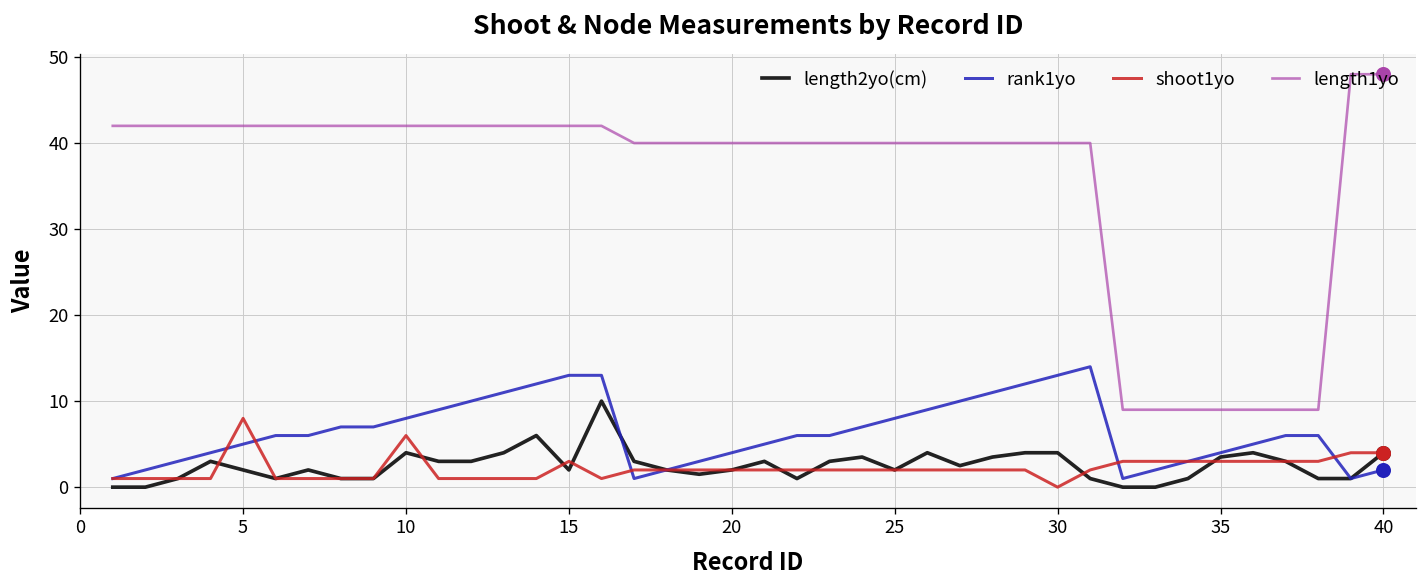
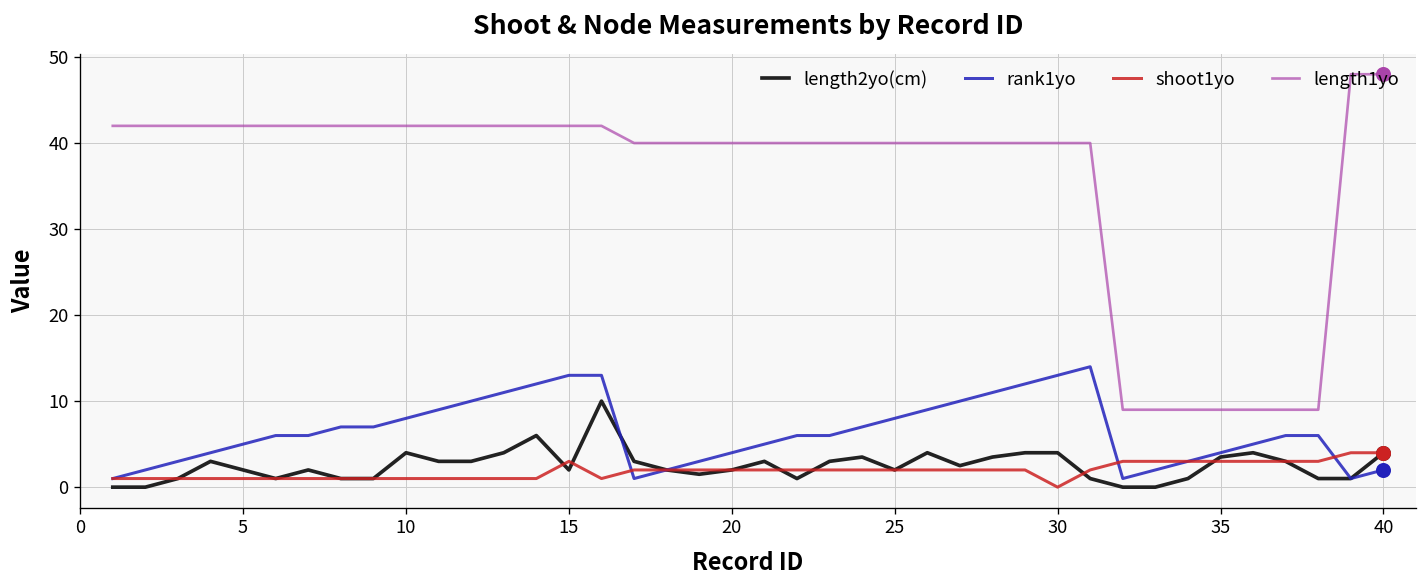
shoot1yo, 5: 8 -> 1
shoot1yo, 10: 6 -> 1
